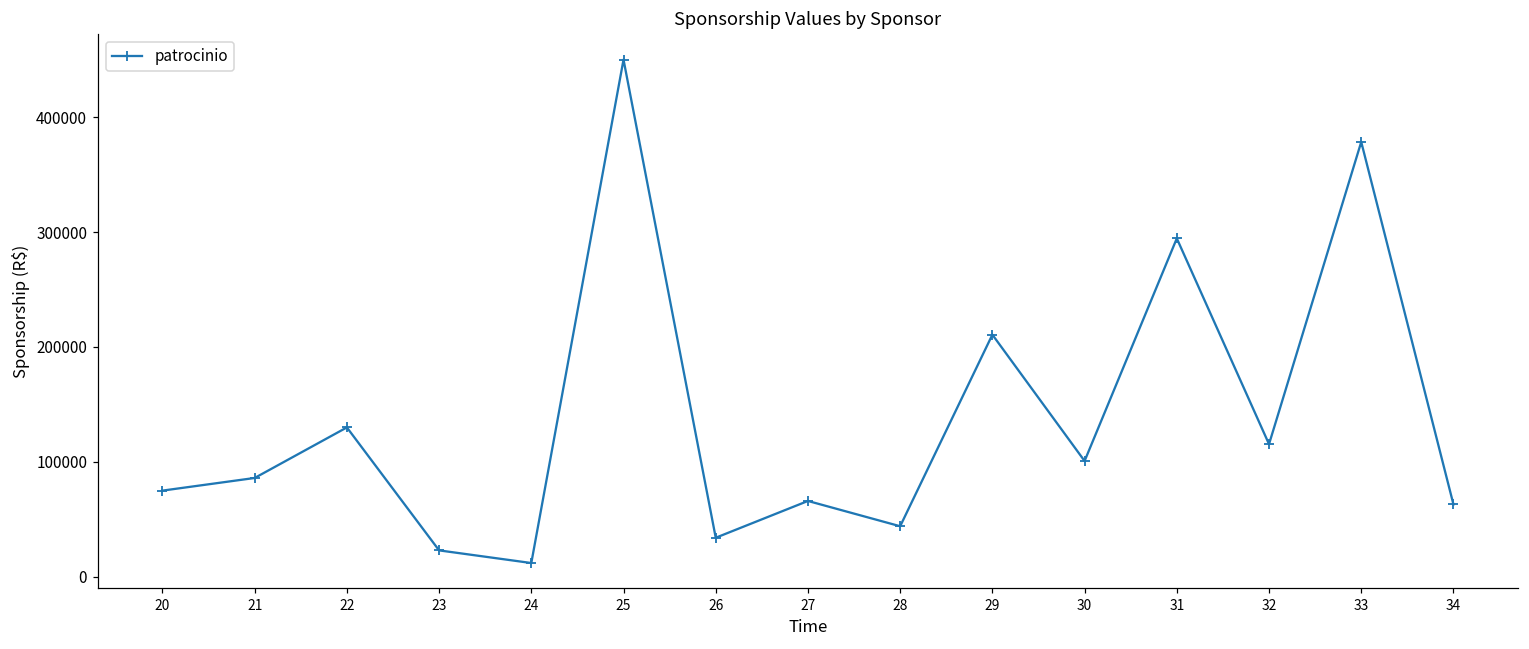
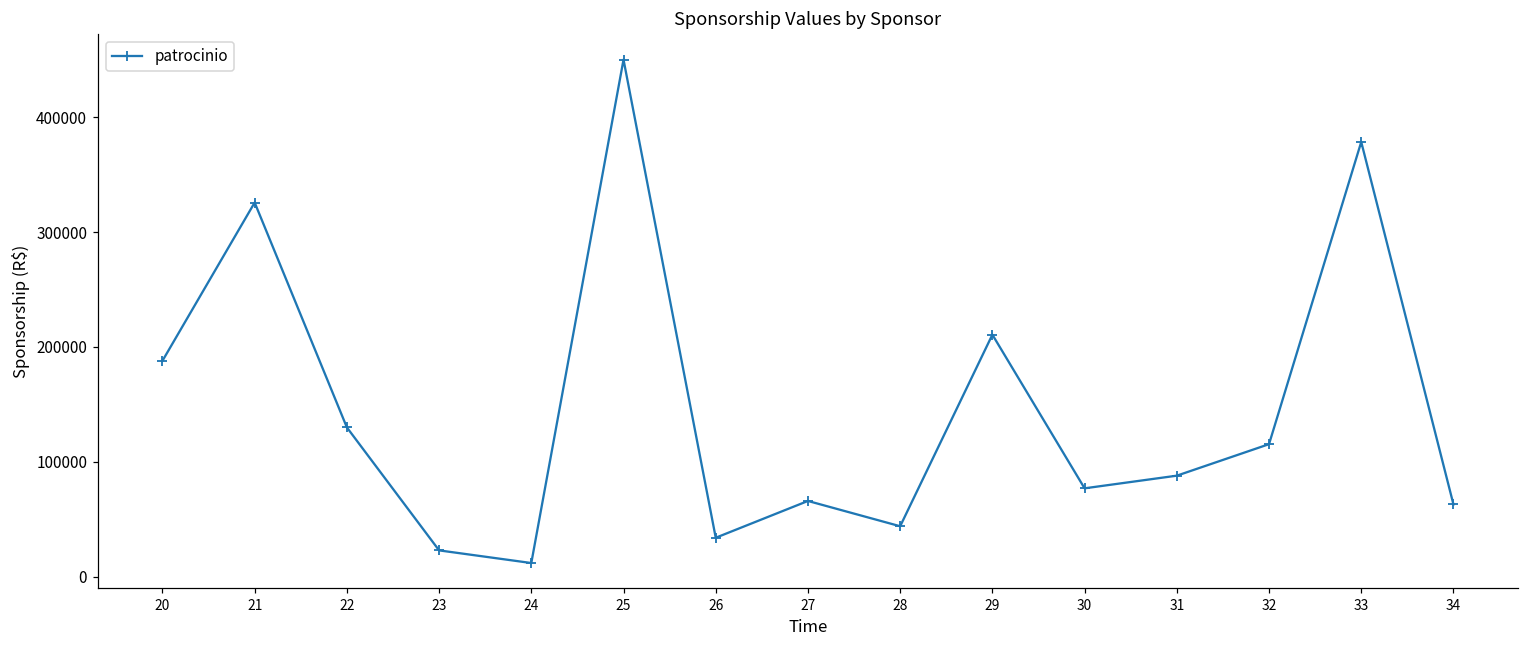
20: 75000 -> 188000
21: 86000 -> 326000
30: 101000 -> 77000
31: 294000 -> 88000
